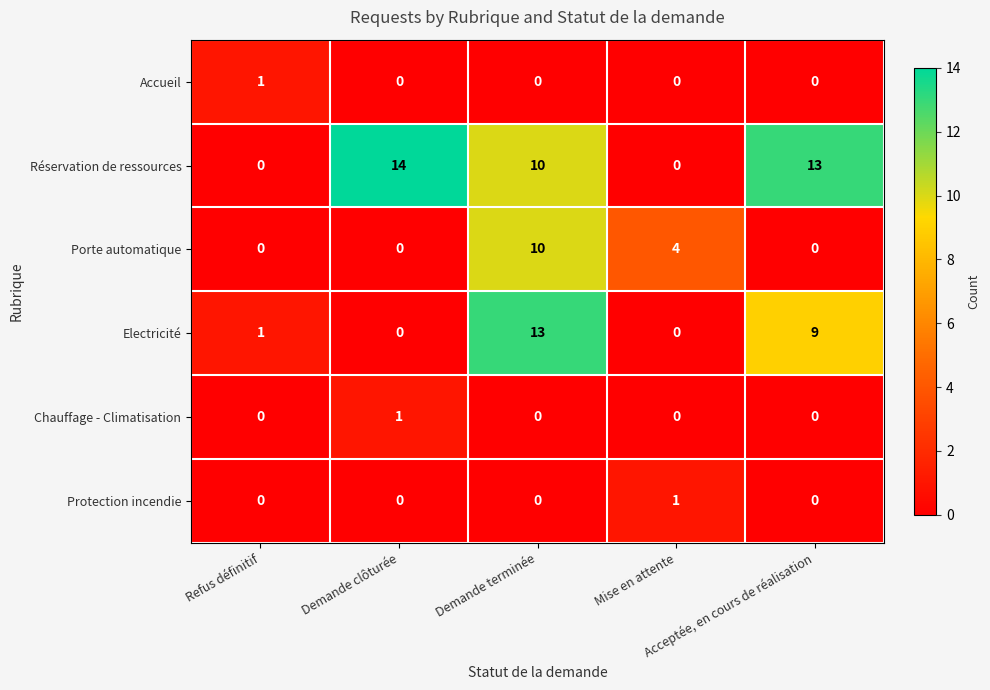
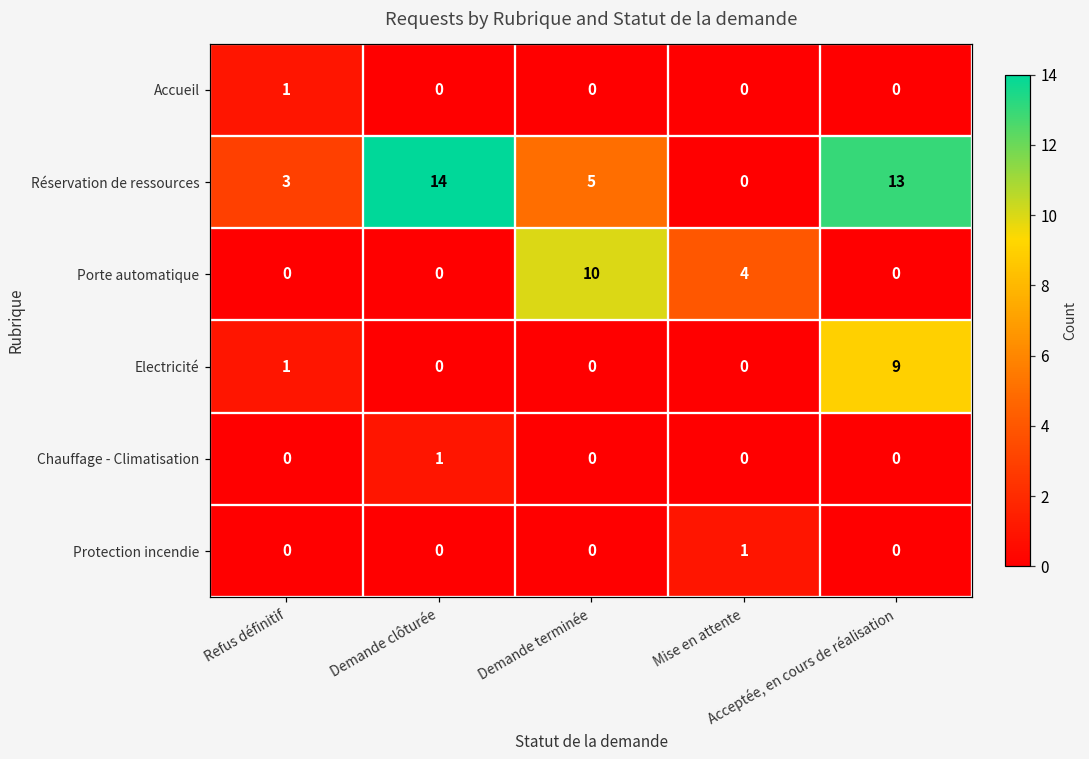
Réservation de ressources, Refus définitif: 0 -> 3
Réservation de ressources, Demande terminée: 10 -> 5
Electricité, Demande terminée: 13 -> 0
